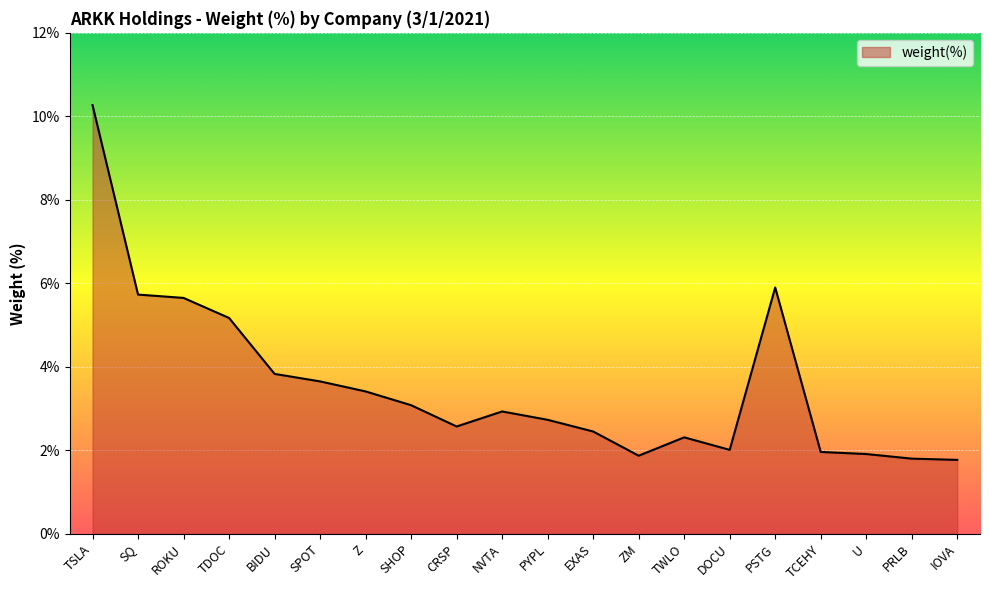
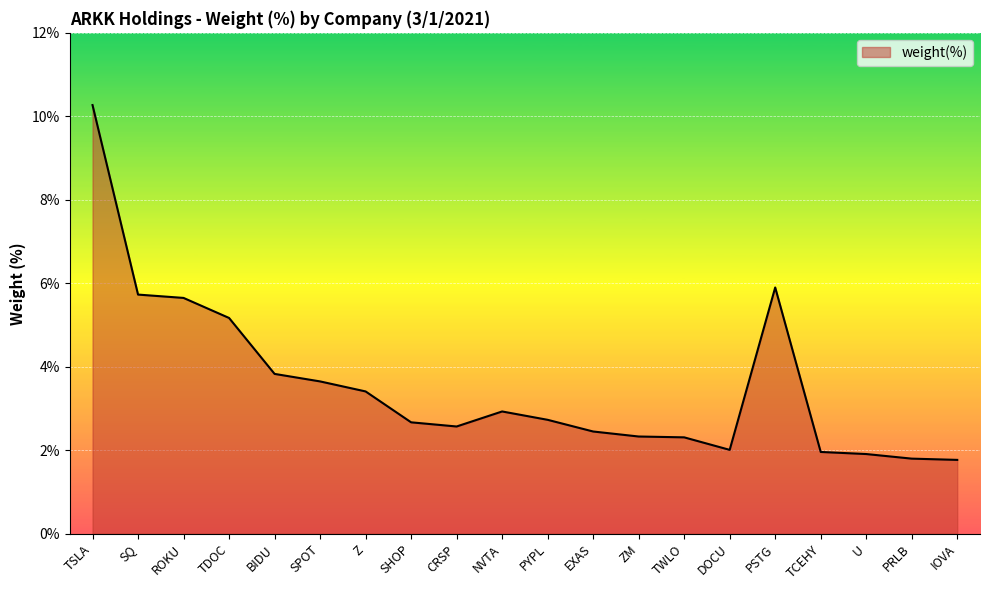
SHOP: 3.1% -> 2.7%
ZM: 1.9% -> 2.3%
